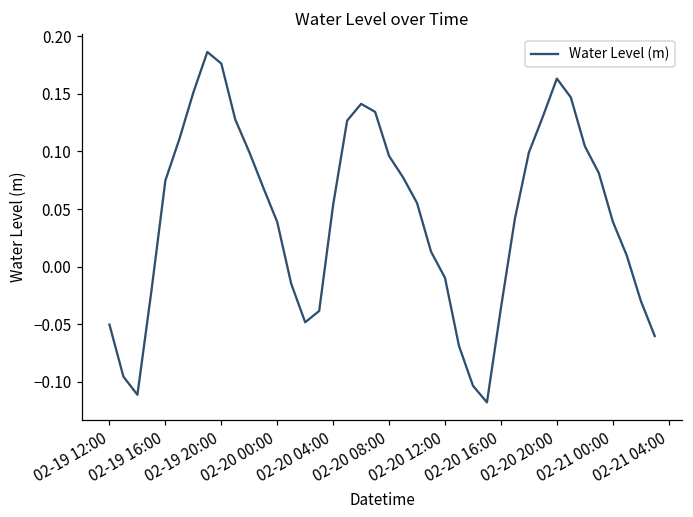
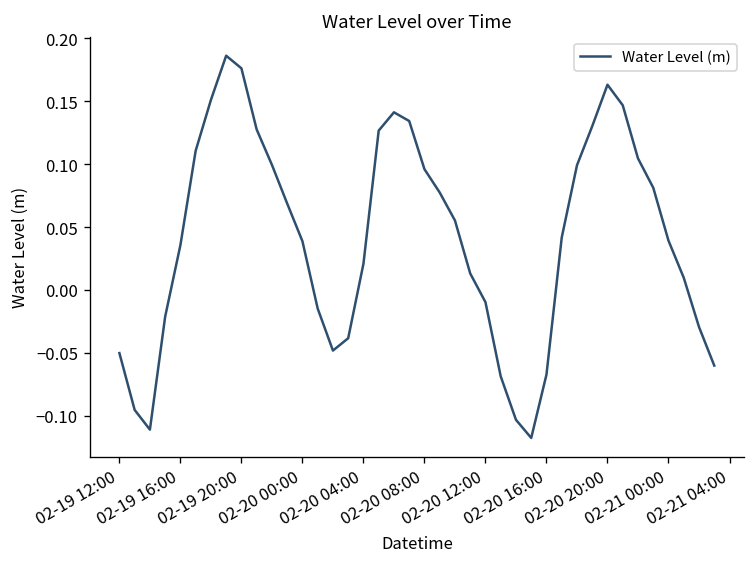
02-19 16:00: 0.075 -> 0.036
02-20 04:00: 0.054 -> 0.021
02-20 16:00: -0.036 -> -0.067
